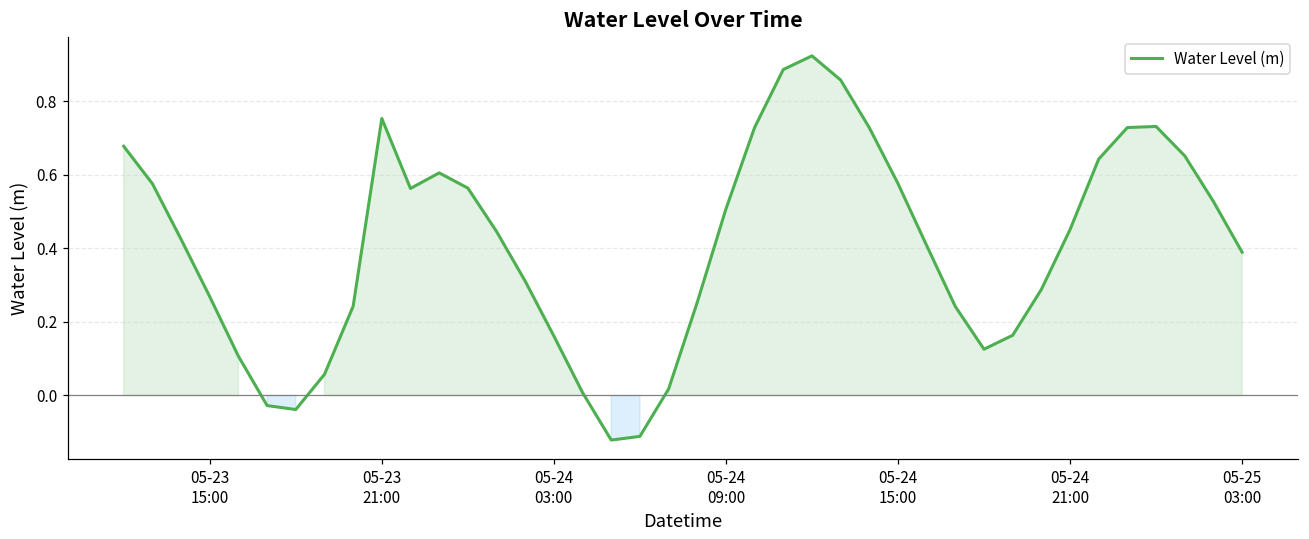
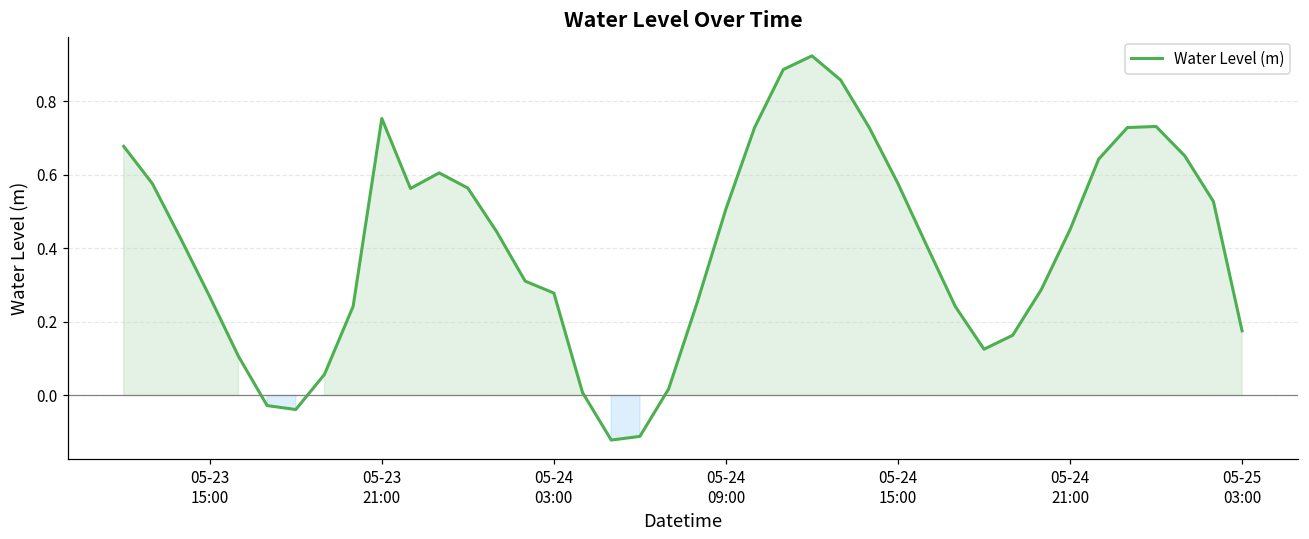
05-24 03:00: 0.16 -> 0.28
05-25 03:00: 0.39 -> 0.18
